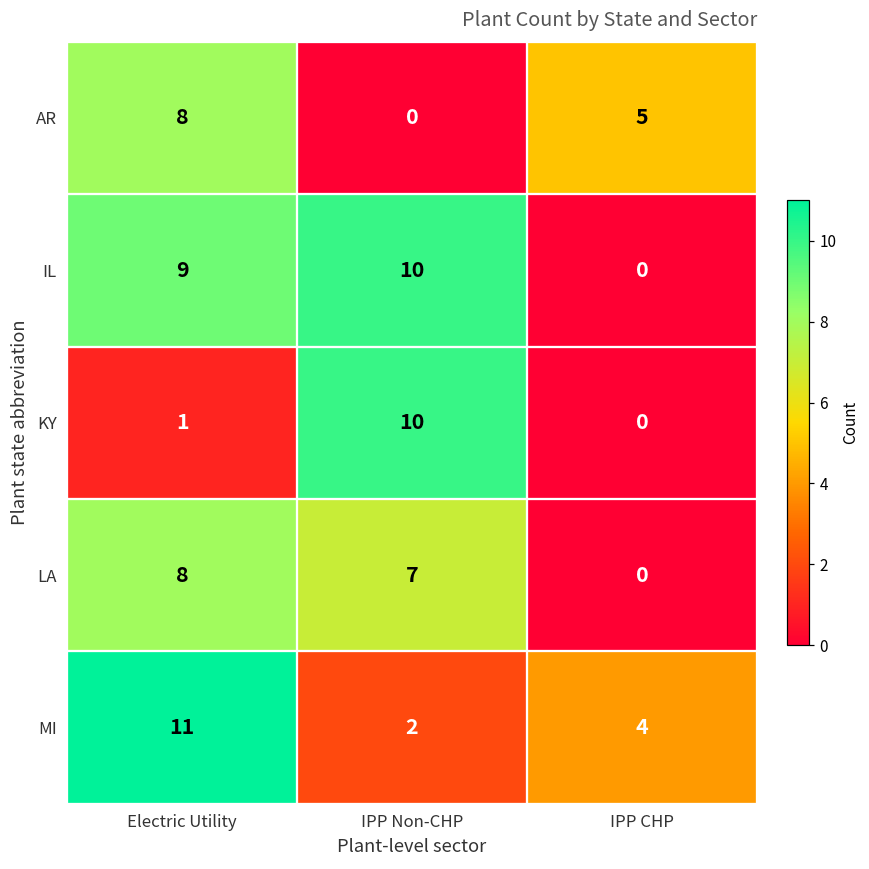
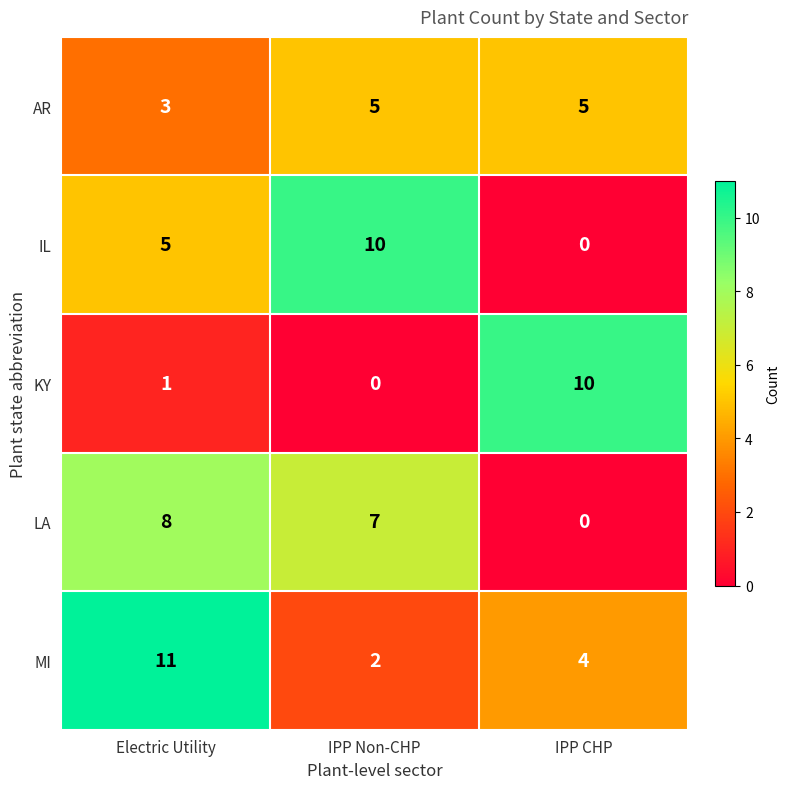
AR, Electric Utility: 8 -> 3
AR, IPP Non-CHP: 0 -> 5
IL, Electric Utility: 9 -> 5
KY, IPP Non-CHP: 10 -> 0
KY, IPP CHP: 0 -> 10
